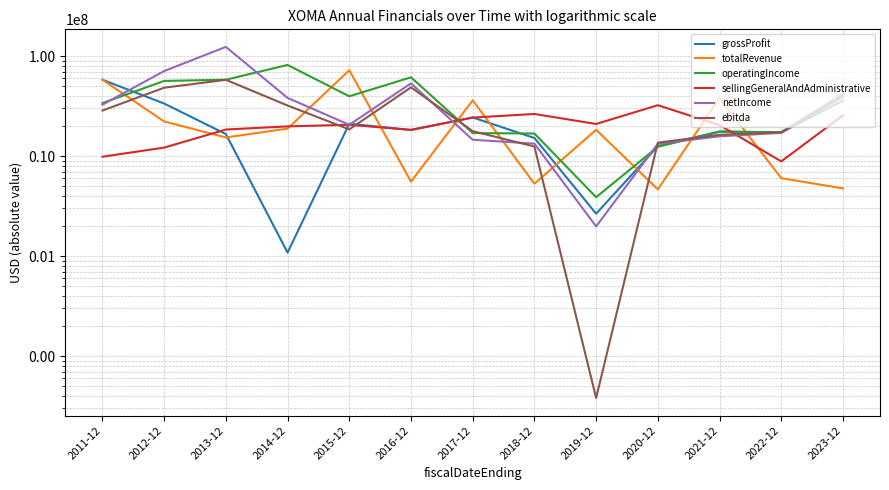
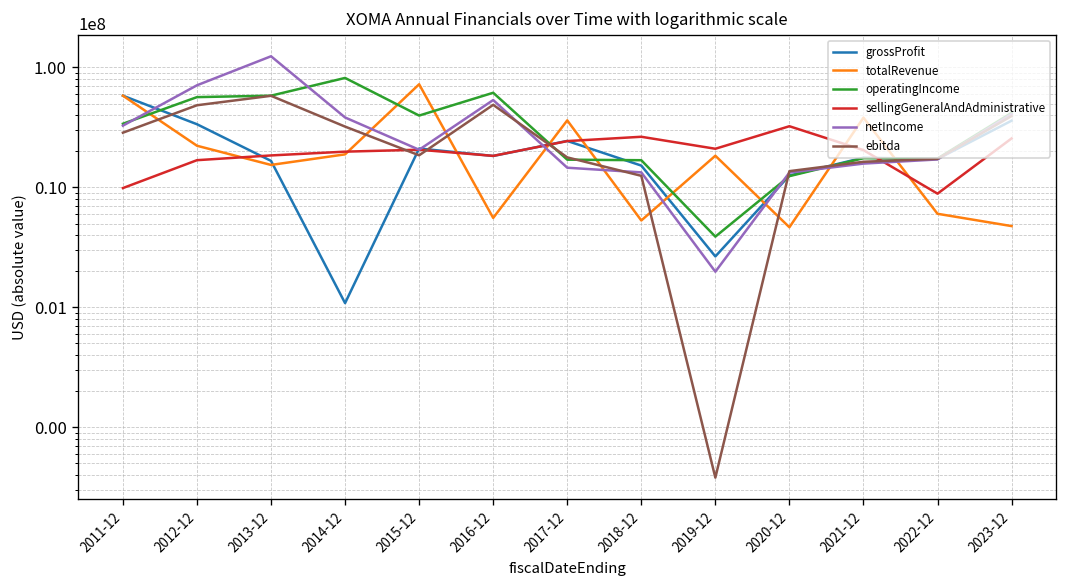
sellingGeneralAndAdministrative, 2012-12: 12000000 -> 17000000
